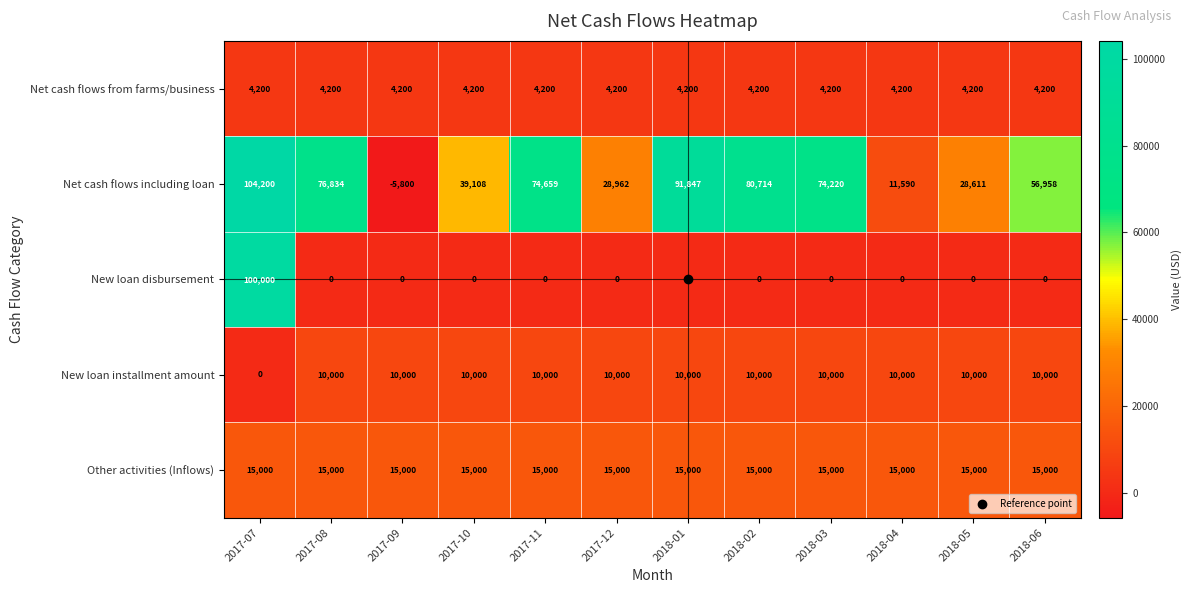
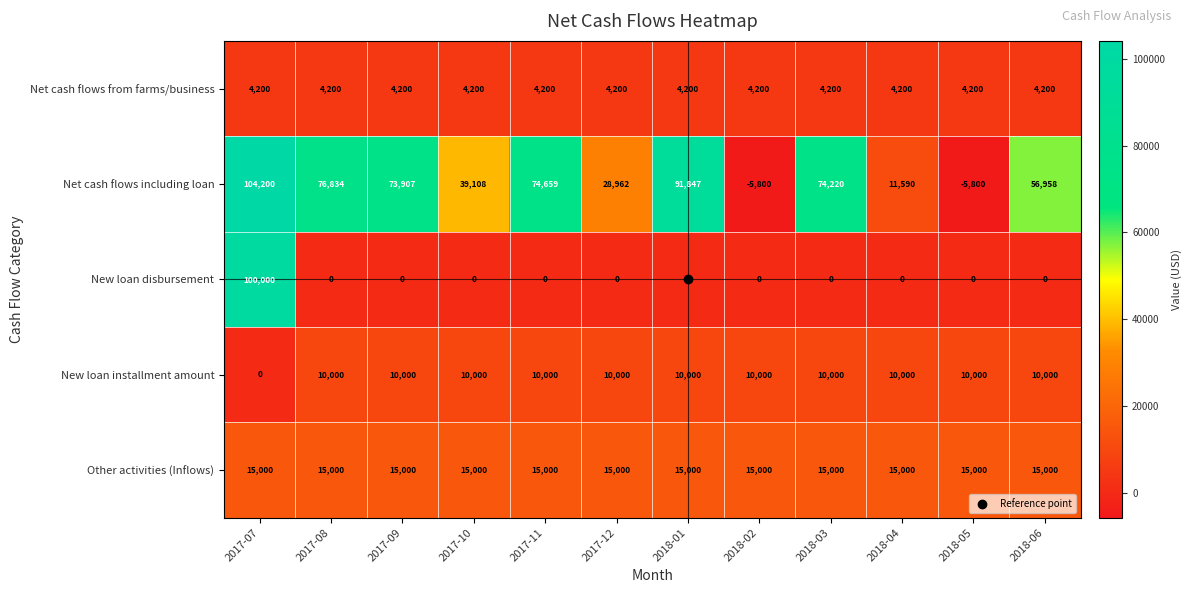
Net cash flows including loan, 2017-09: -5,800 -> 73,907
Net cash flows including loan, 2018-02: 80,714 -> -5,800
Net cash flows including loan, 2018-05: 28,611 -> -5,800
